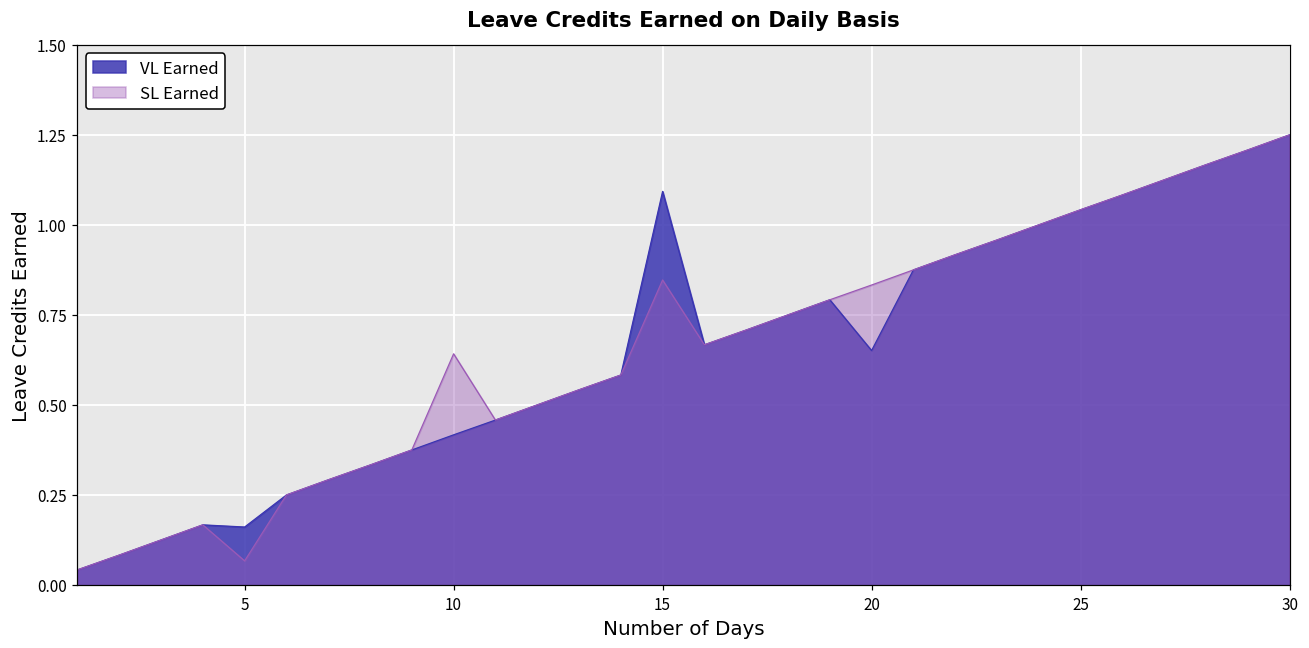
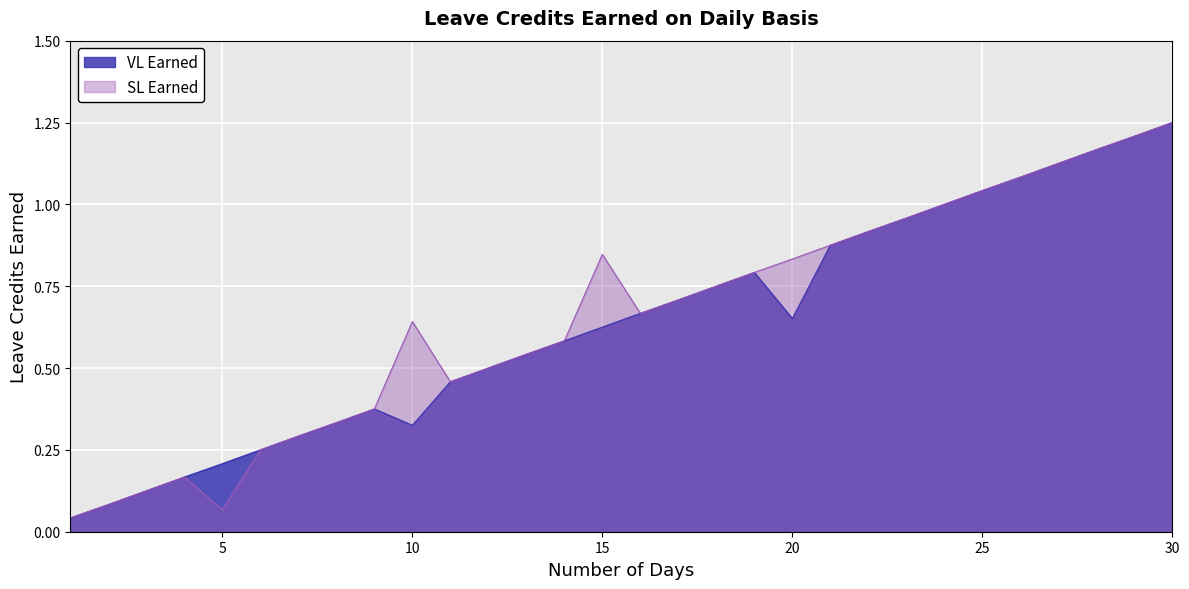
VL Earned, 5: 0.16 -> 0.21
VL Earned, 10: 0.42 -> 0.33
VL Earned, 15: 1.09 -> 0.63
